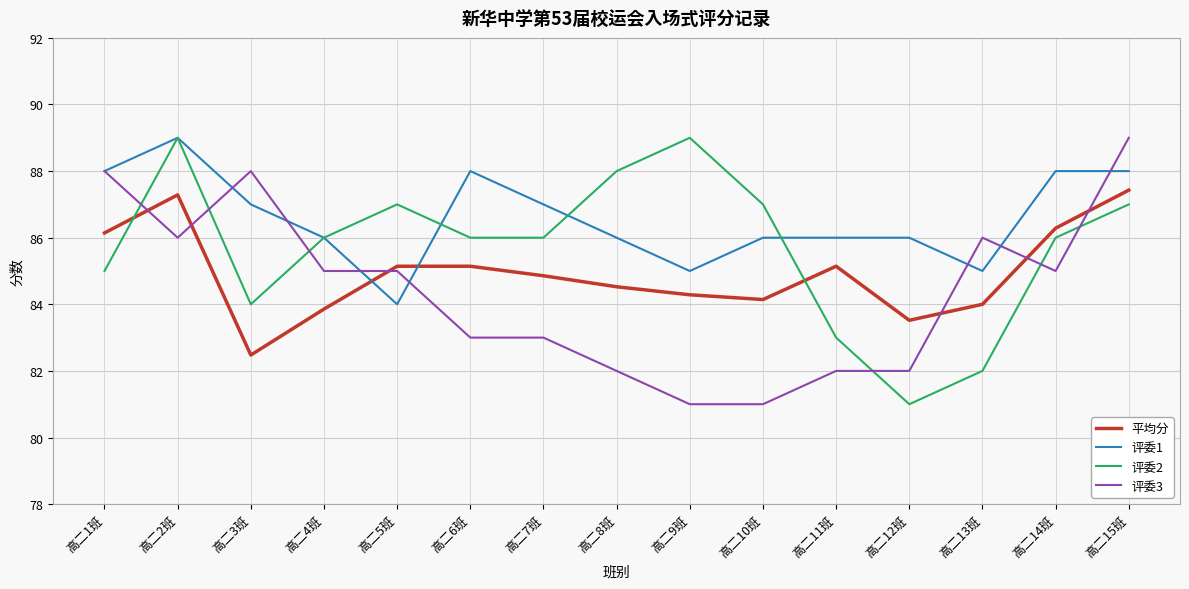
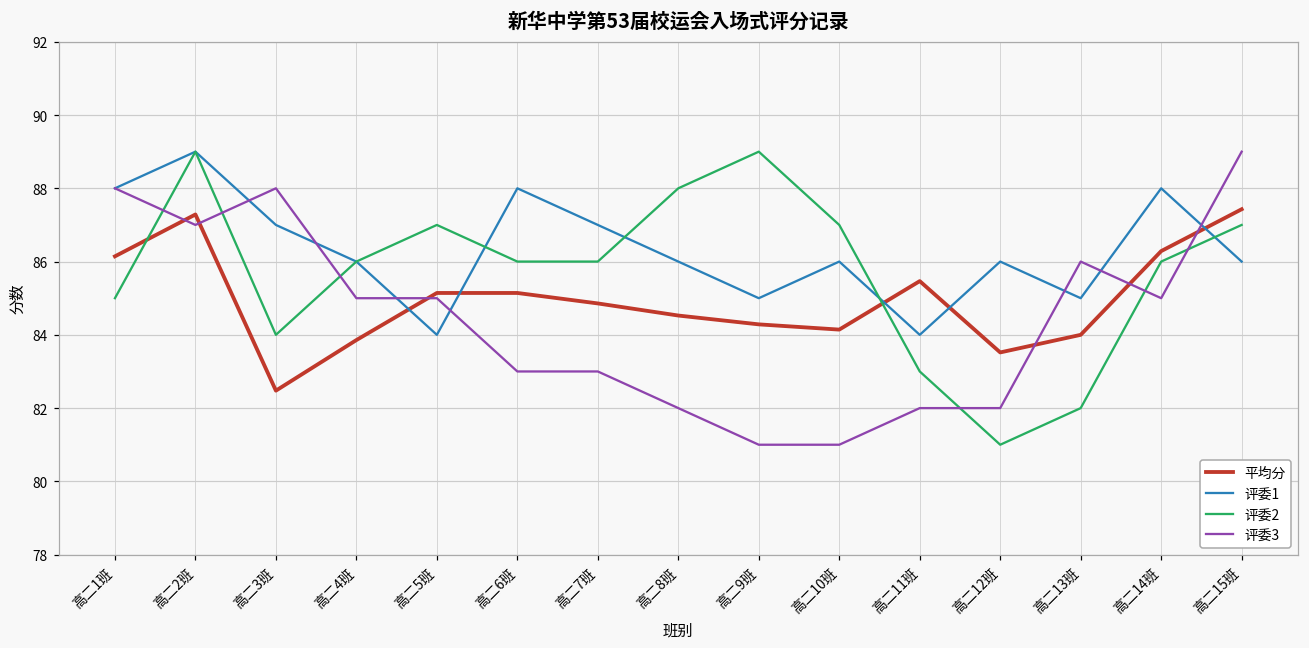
评委3, 高二2班: 86 -> 87
平均分, 高二11班: 85.1 -> 85.5
评委1, 高二11班: 86 -> 84
评委1, 高二15班: 88 -> 86
